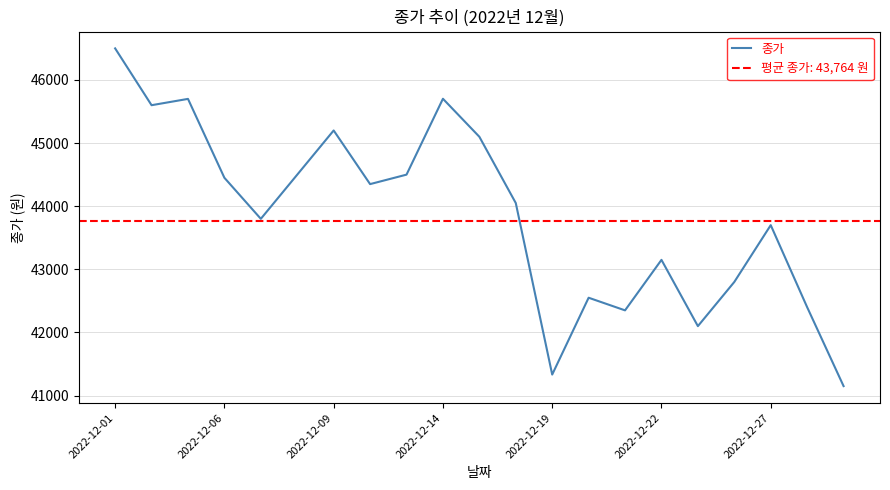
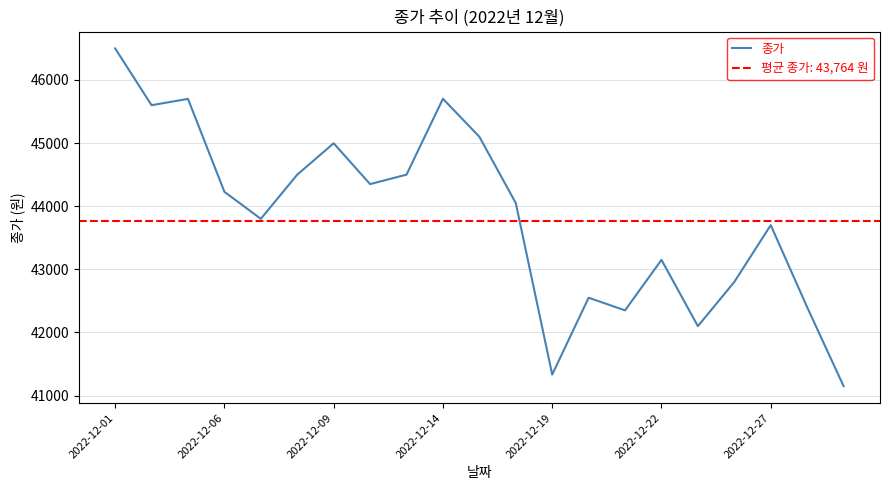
2022-12-06: 44500 -> 44200
2022-12-09: 45200 -> 45000
